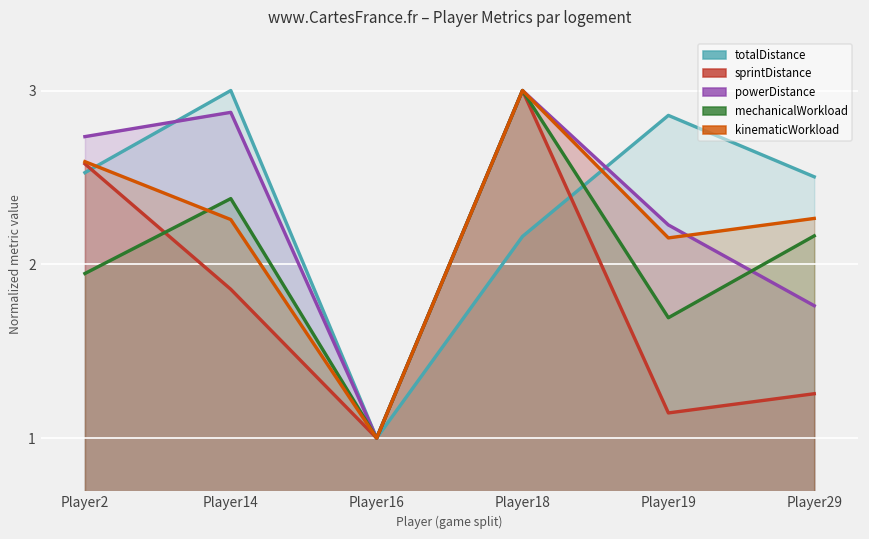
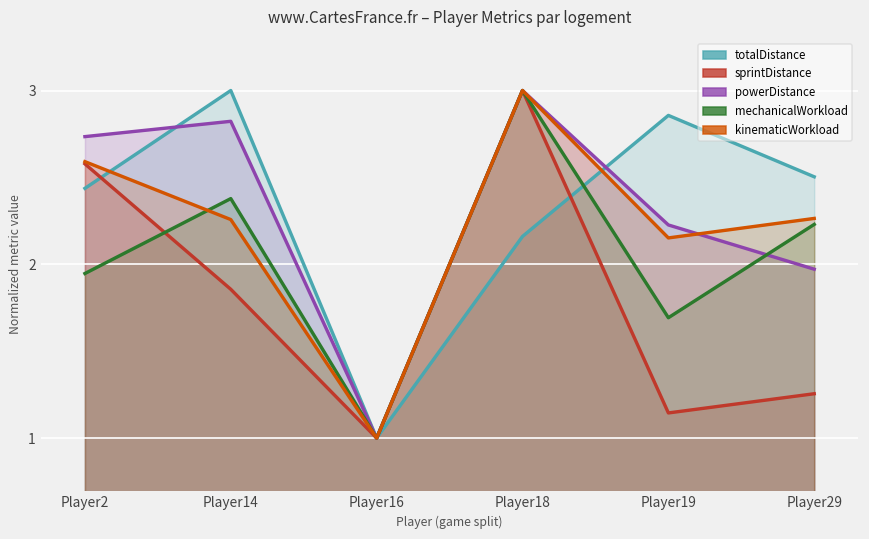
totalDistance, Player2: 2.53 -> 2.44
powerDistance, Player14: 2.87 -> 2.82
powerDistance, Player29: 1.76 -> 1.97
mechanicalWorkload, Player29: 2.16 -> 2.23
